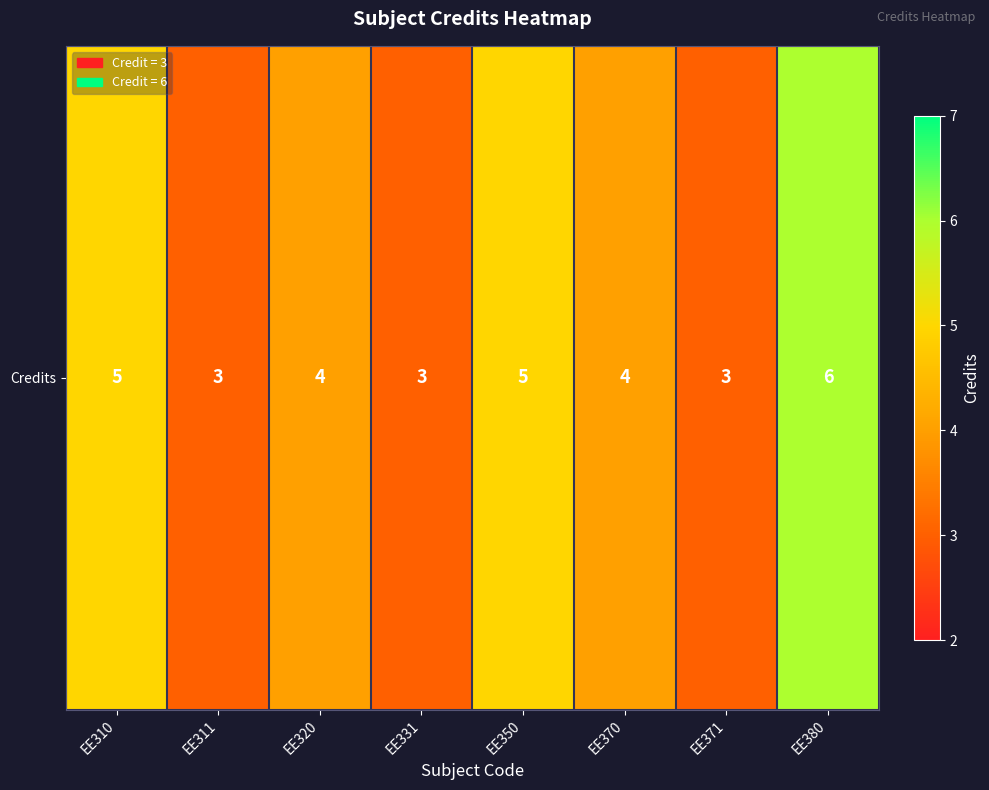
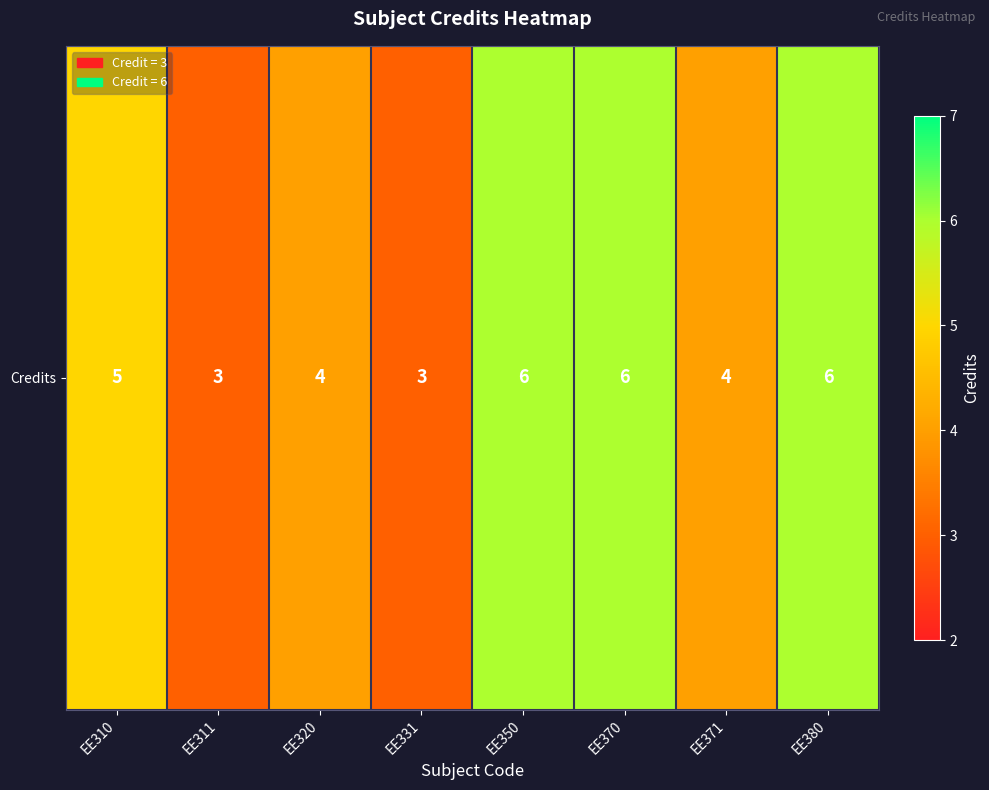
Credits, EE350: 5 -> 6
Credits, EE370: 4 -> 6
Credits, EE371: 3 -> 4
